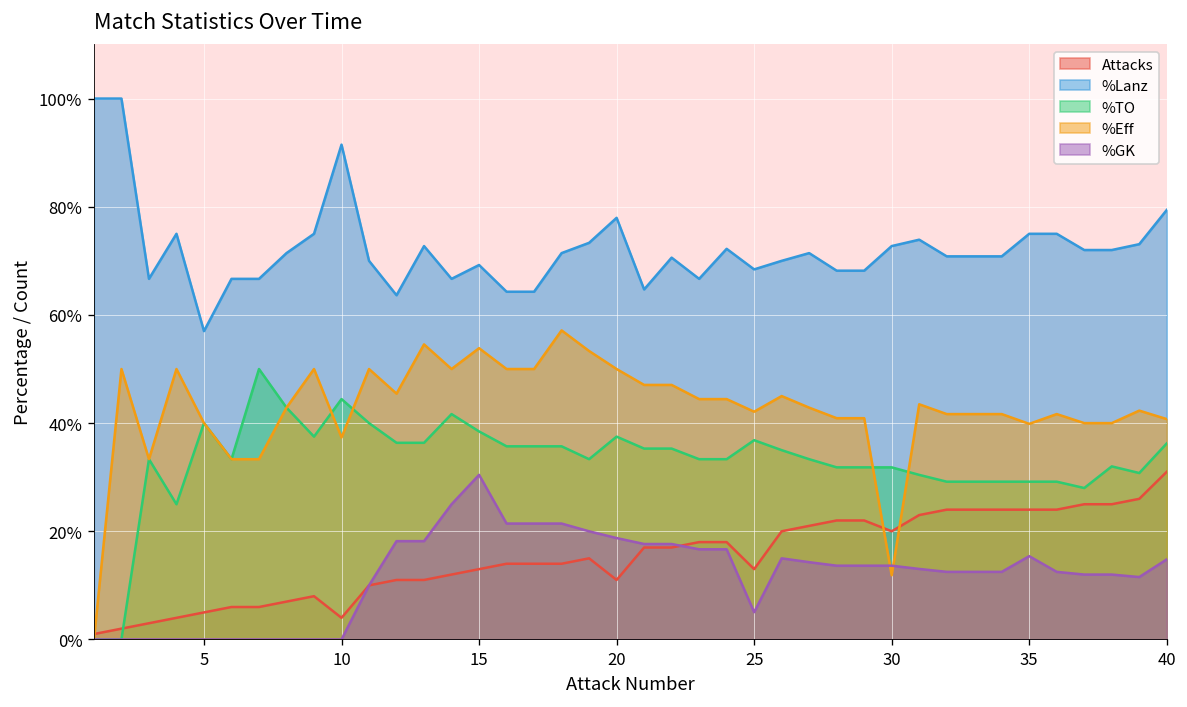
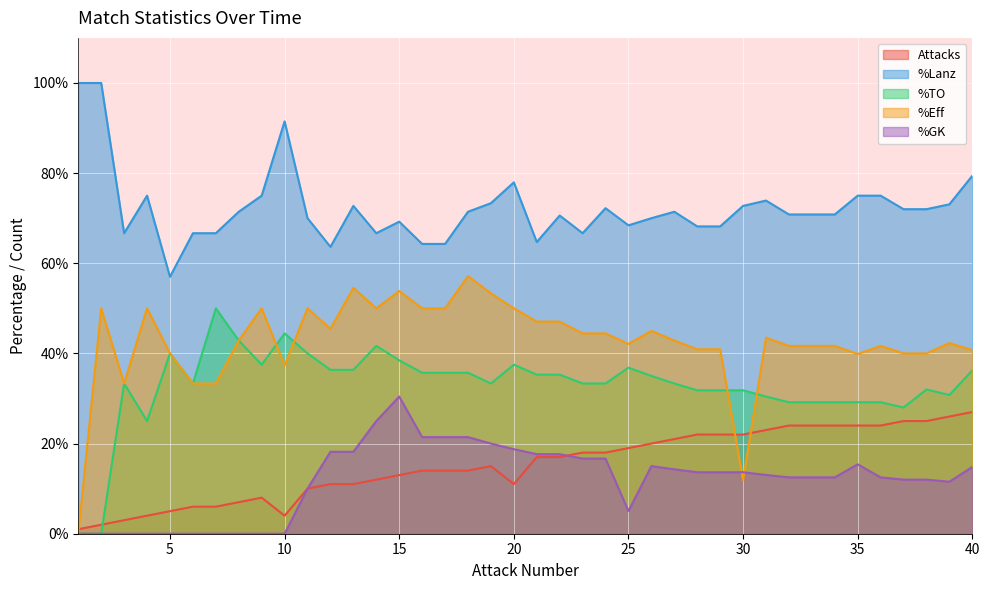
Attacks, 25: 13% -> 19%
Attacks, 30: 20% -> 22%
Attacks, 40: 31% -> 27%
